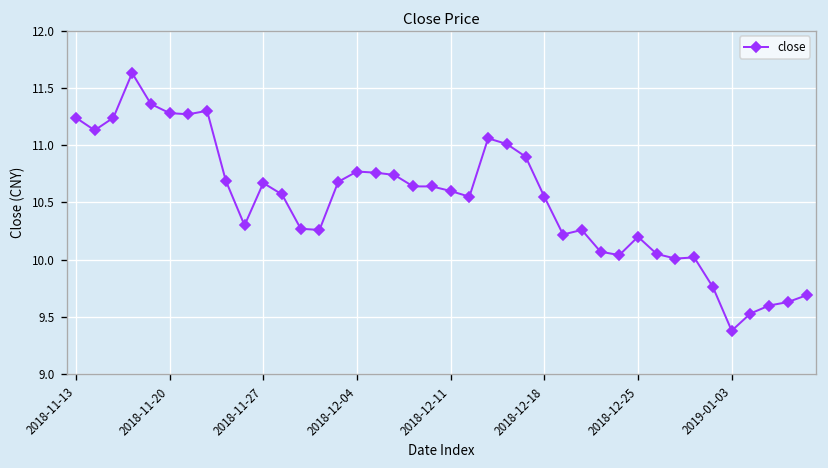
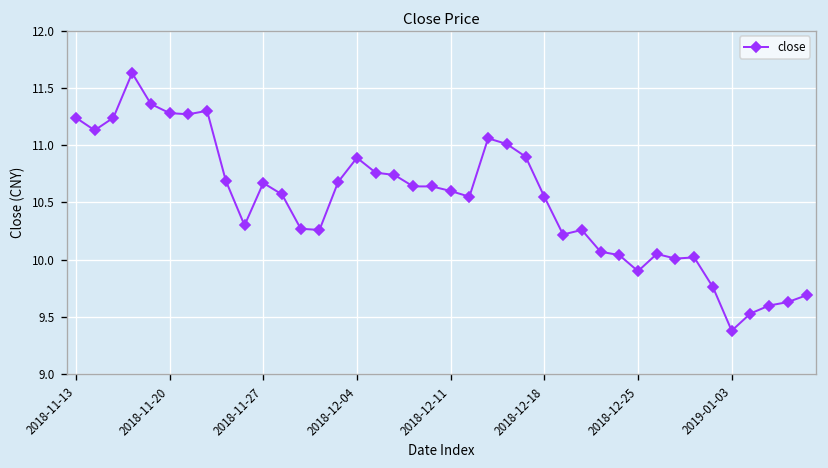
2018-12-04: 10.8 -> 10.9
2018-12-25: 10.2 -> 9.9
